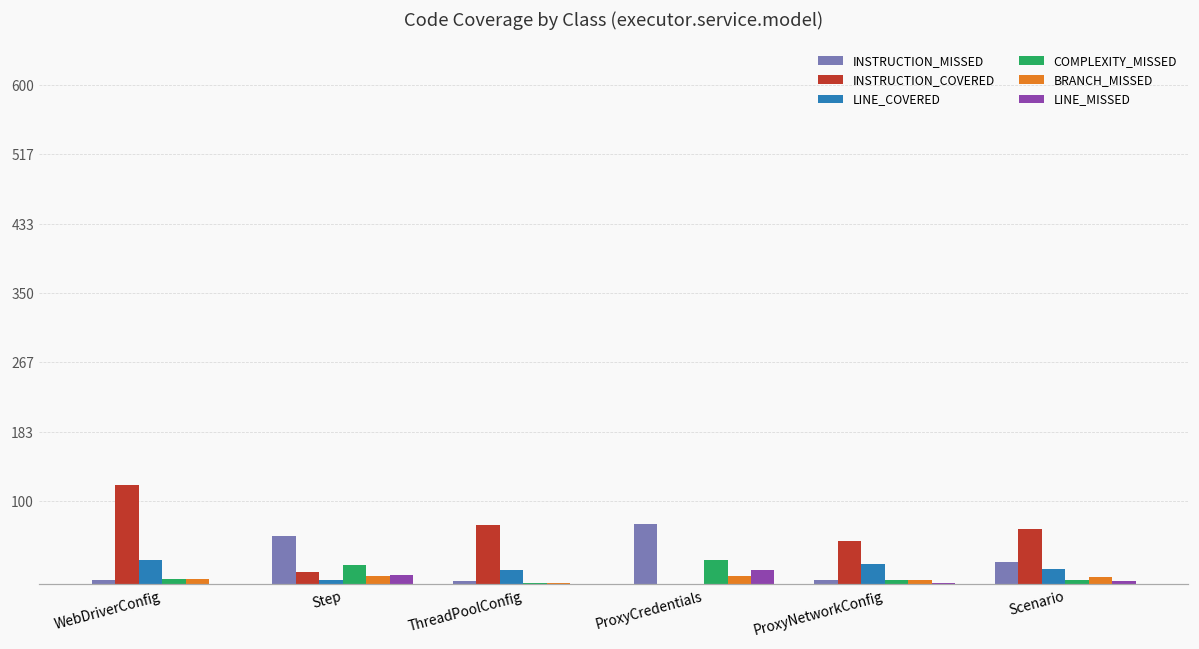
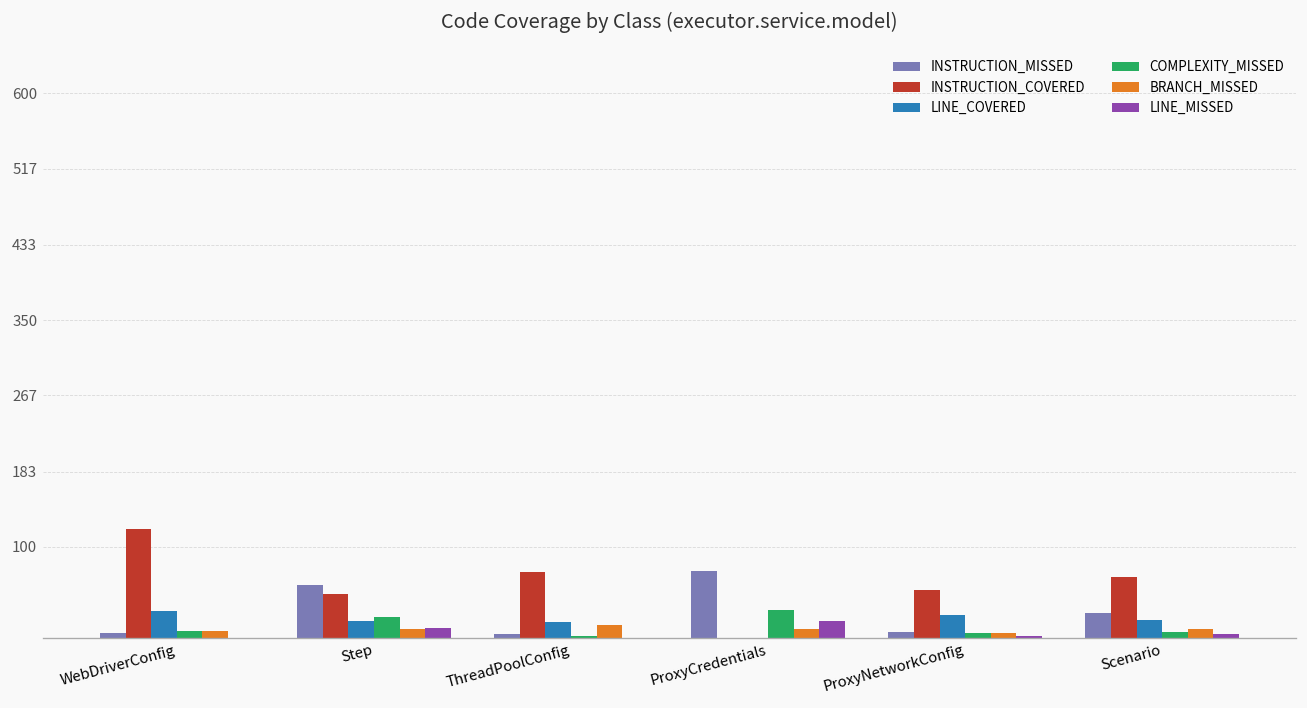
INSTRUCTION_COVERED, Step: 20 -> 50
LINE_COVERED, Step: 10 -> 20
BRANCH_MISSED, ThreadPoolConfig: 0 -> 10
